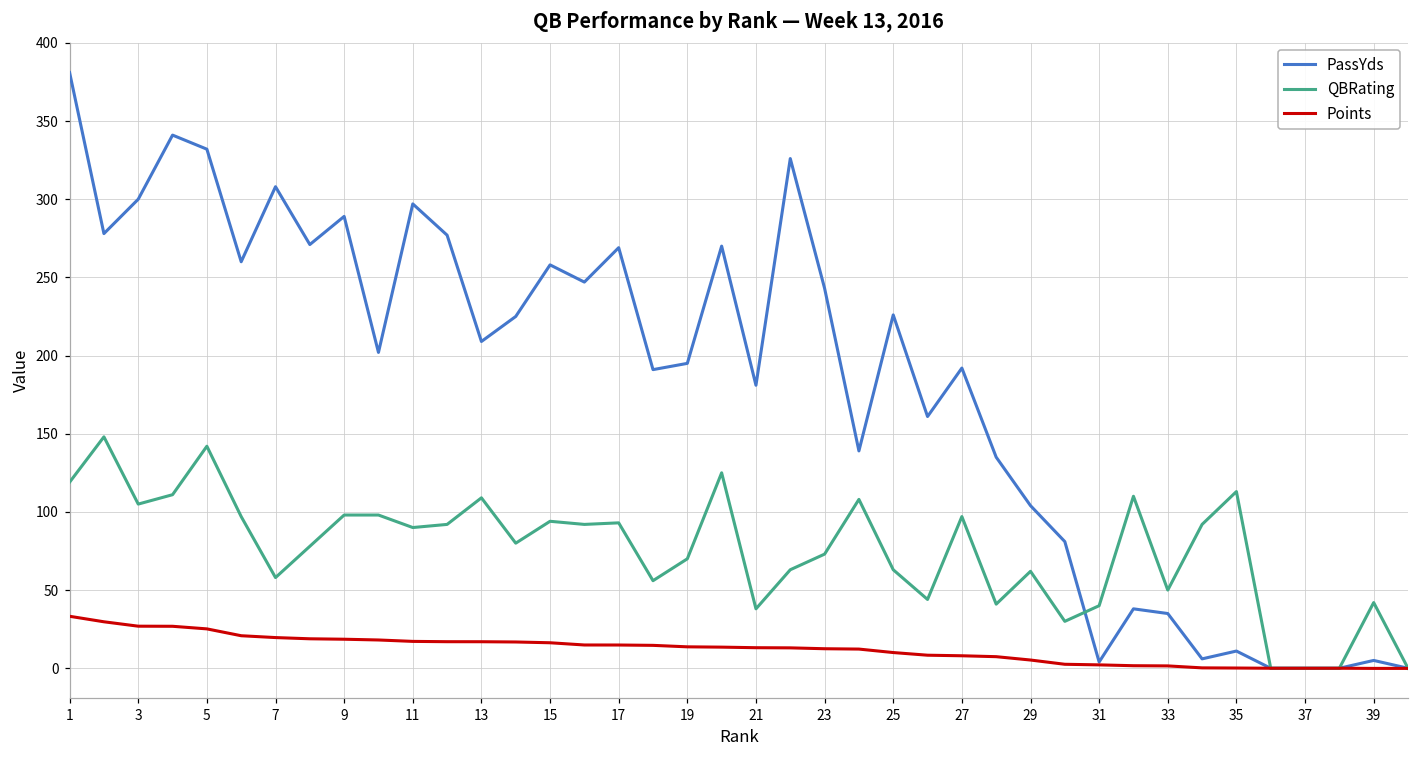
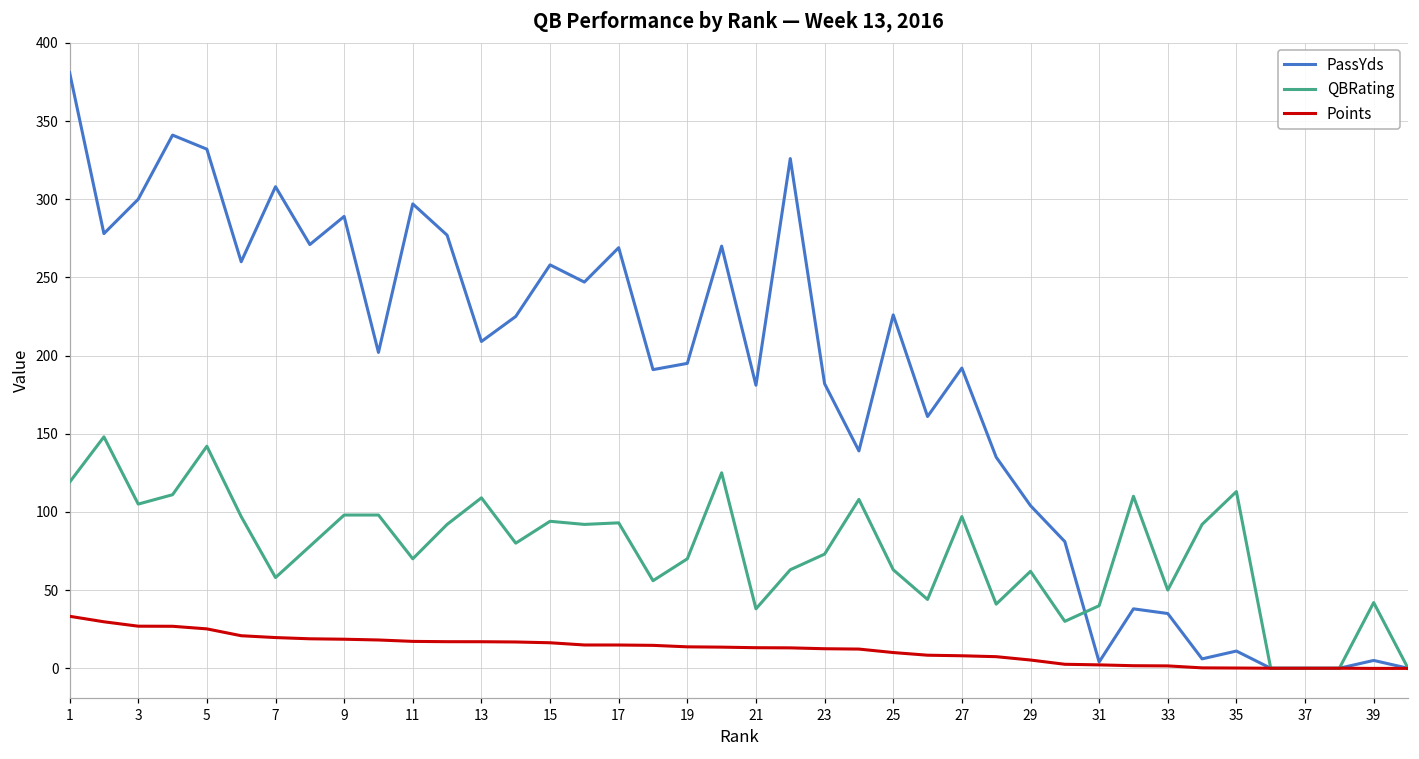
QBRating, 11: 90 -> 70
PassYds, 23: 243 -> 182
